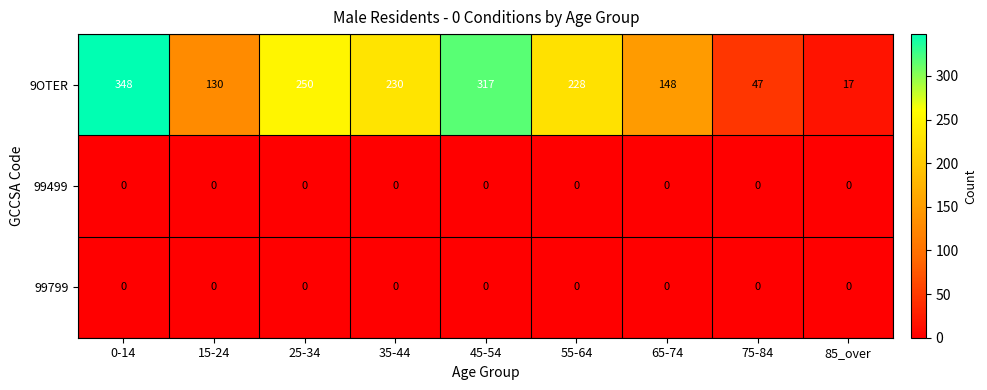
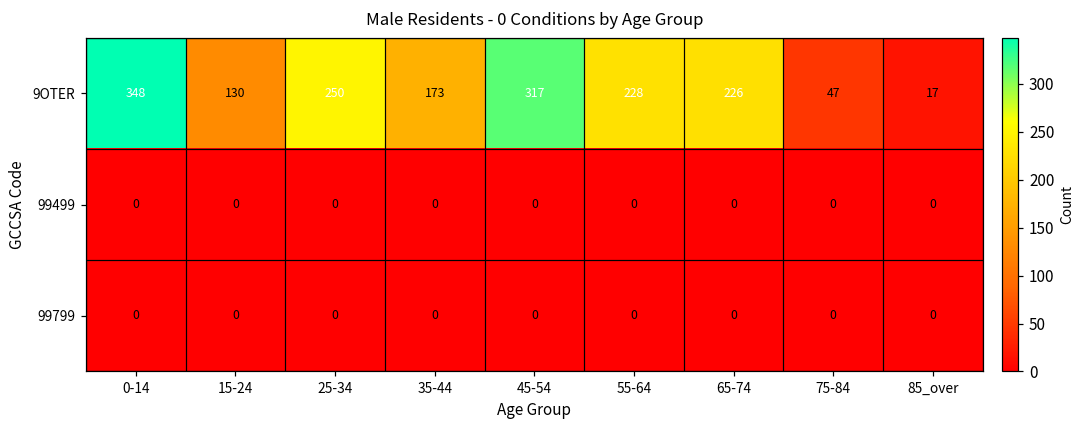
9OTER, 35-44: 230 -> 173
9OTER, 65-74: 148 -> 226
